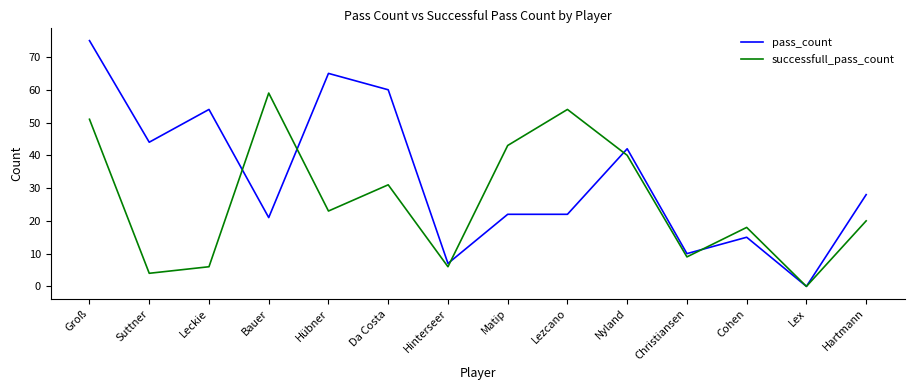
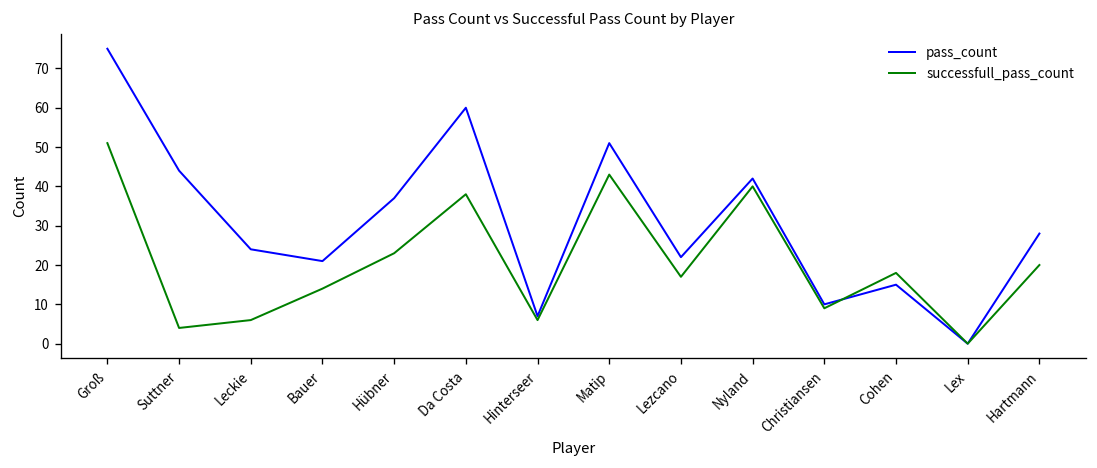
pass_count, Leckie: 54 -> 24
successfull_pass_count, Bauer: 59 -> 14
pass_count, Hübner: 65 -> 37
successfull_pass_count, Da Costa: 31 -> 38
pass_count, Matip: 22 -> 51
successfull_pass_count, Lezcano: 54 -> 17
